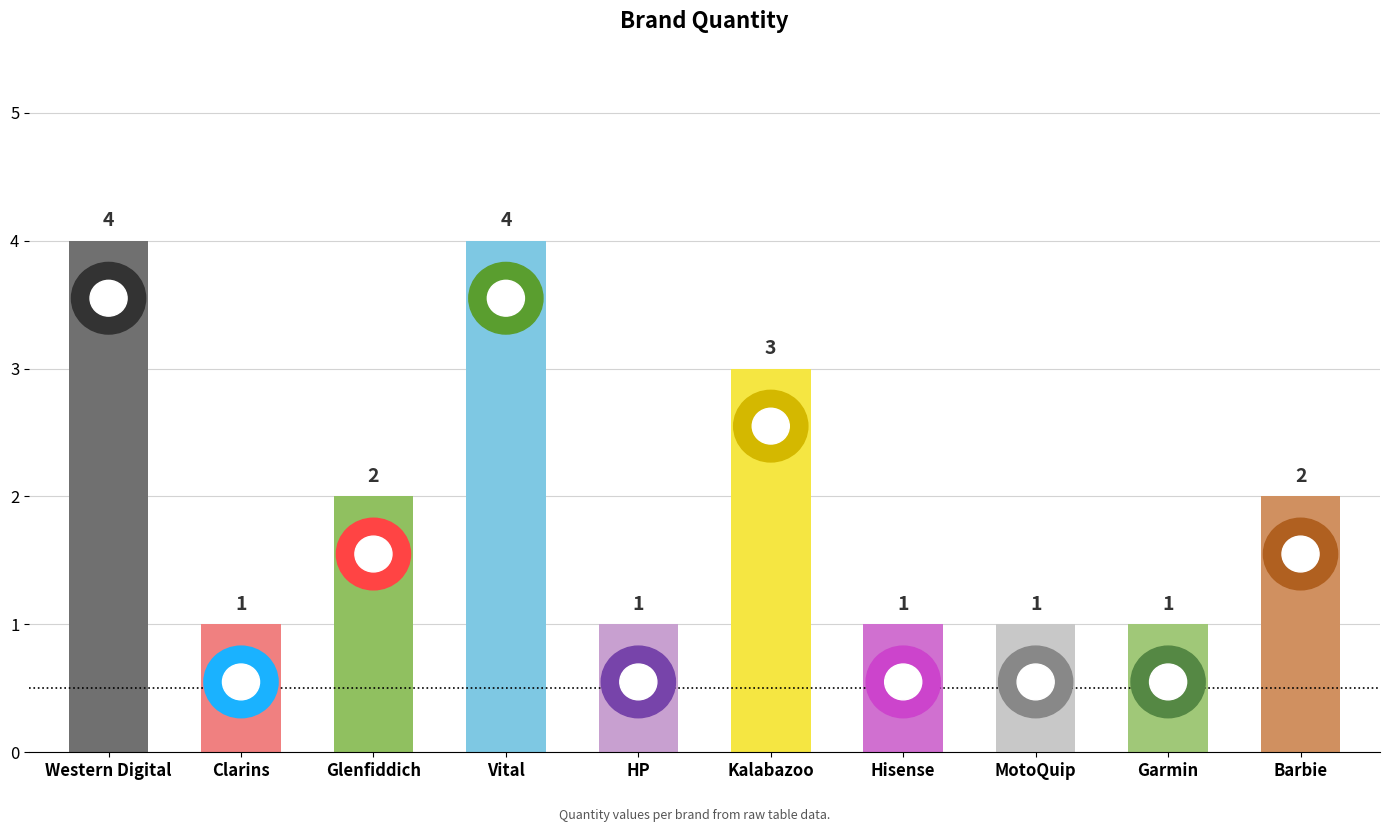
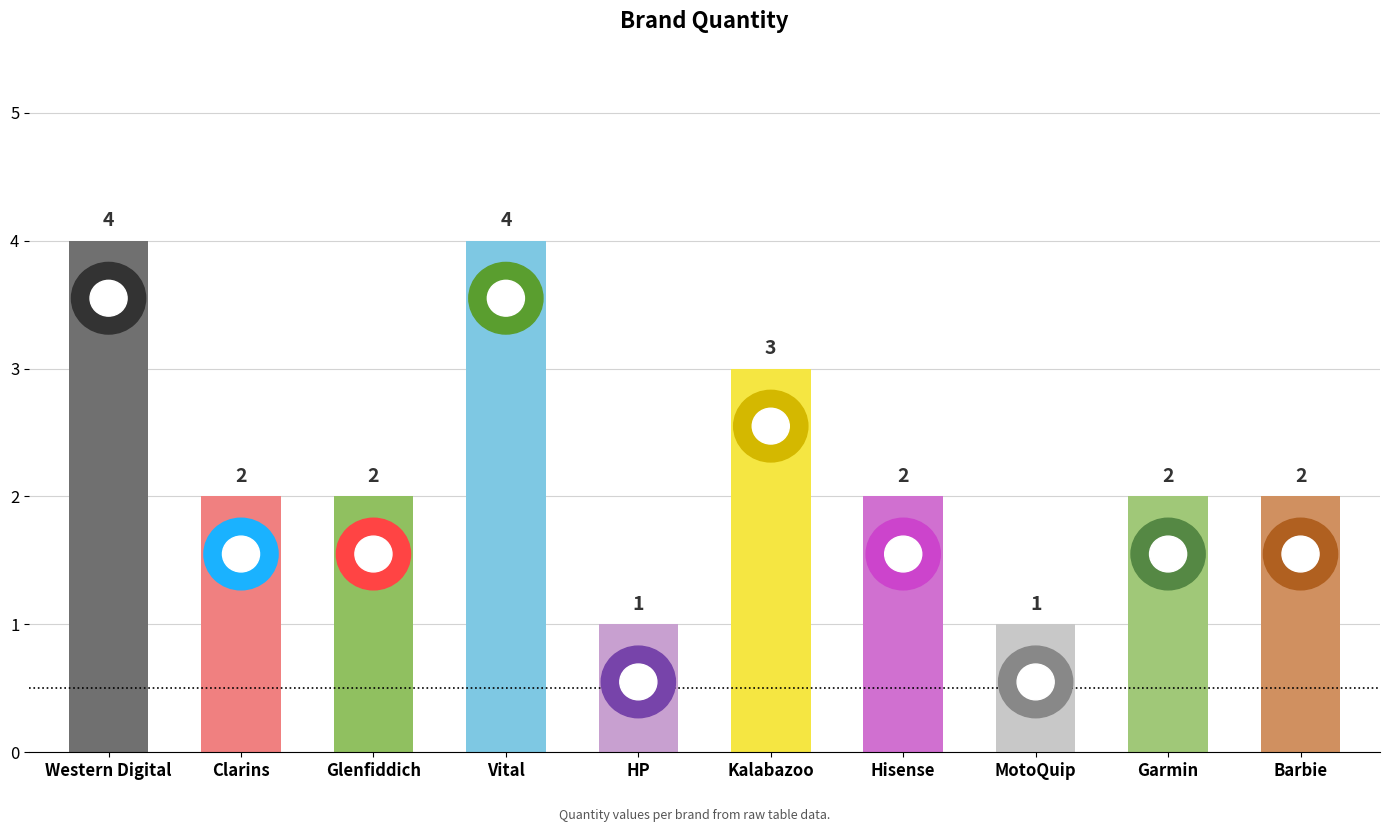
Clarins: 1 -> 2
Hisense: 1 -> 2
Garmin: 1 -> 2
